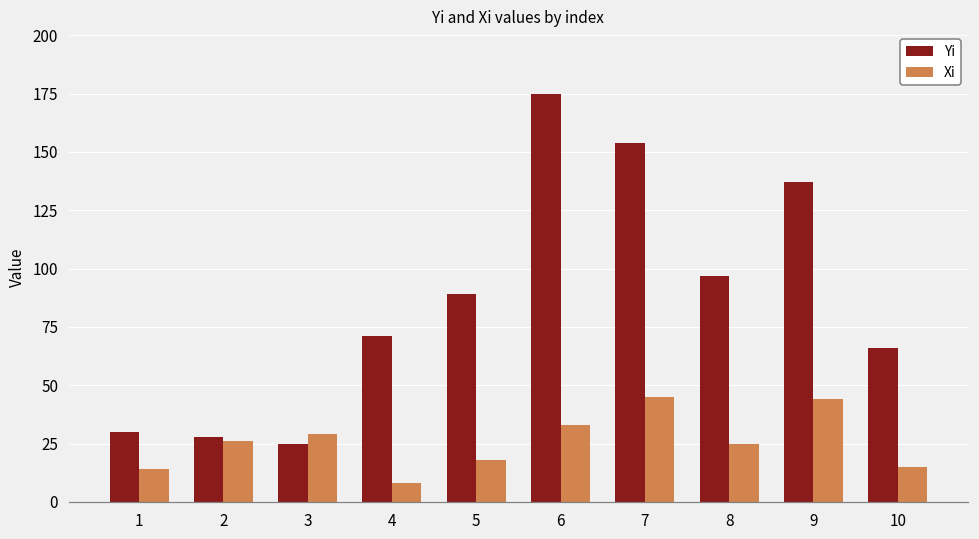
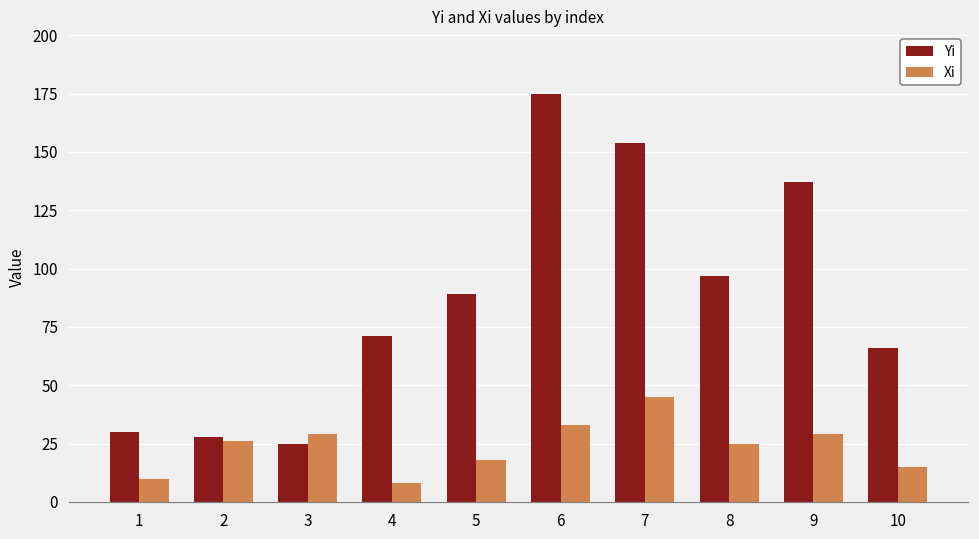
Xi, 1: 14 -> 10
Xi, 9: 44 -> 29
